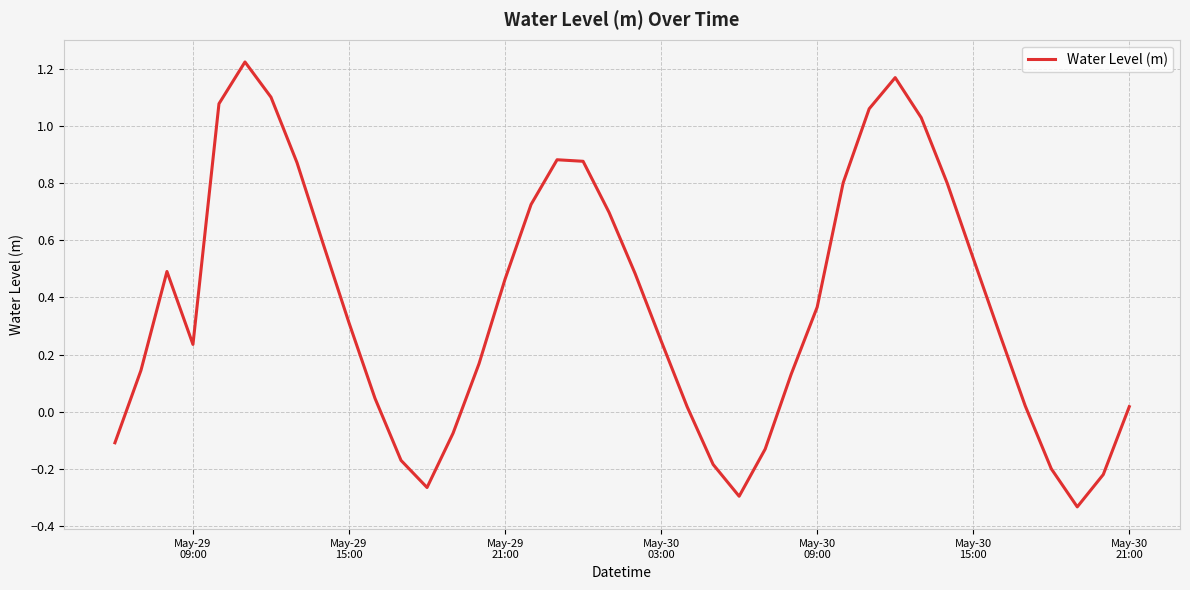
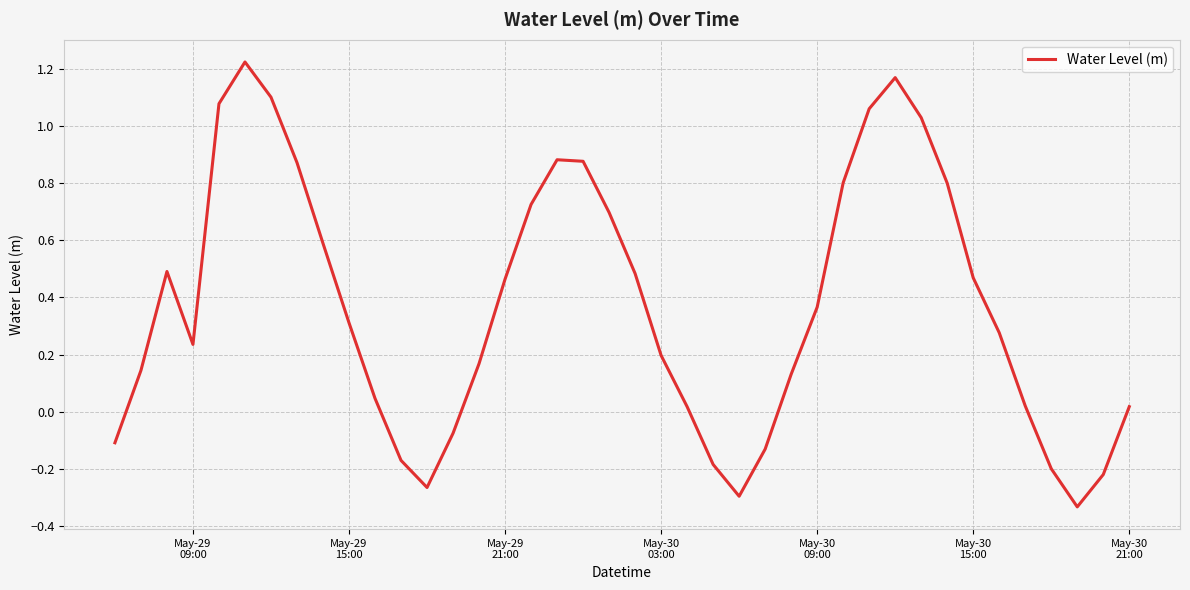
May-30 03:00: 0.25 -> 0.20
May-30 15:00: 0.54 -> 0.47
